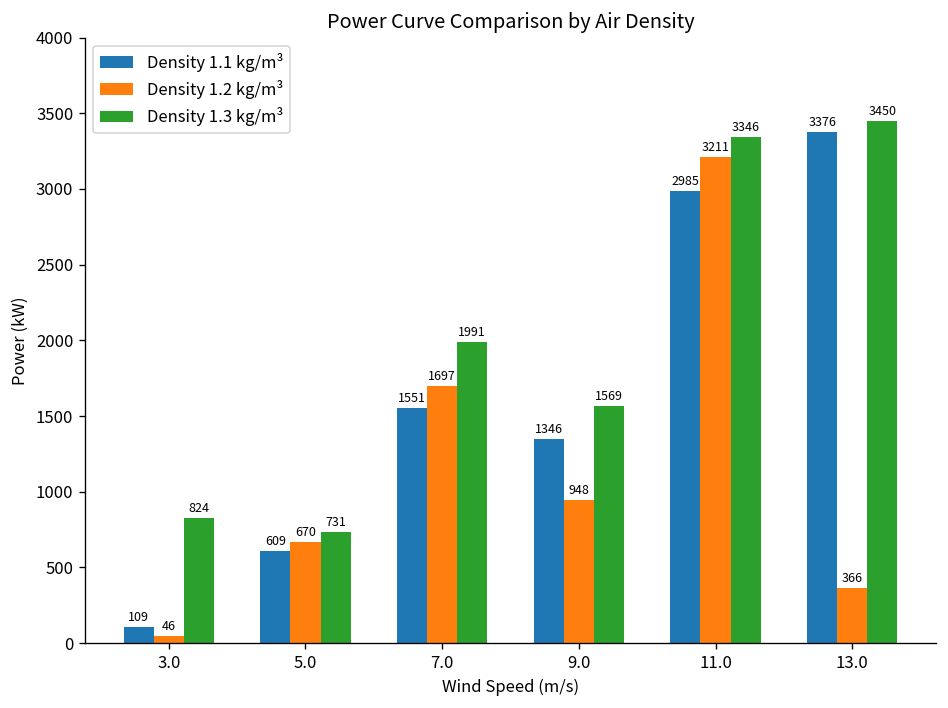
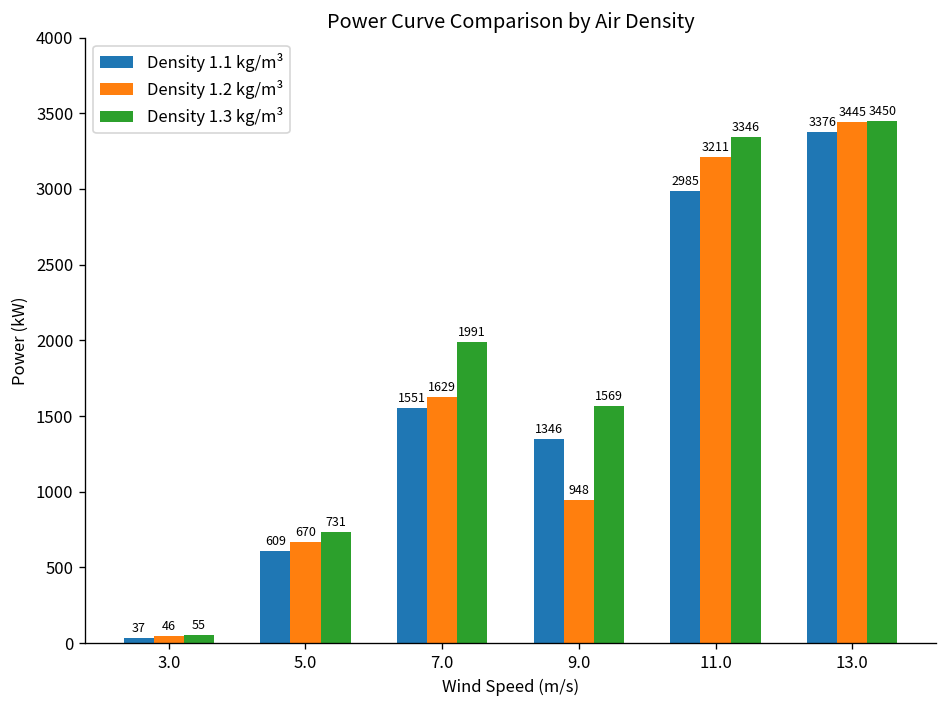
Density 1.1 kg/m³, 3.0: 109 -> 37
Density 1.3 kg/m³, 3.0: 824 -> 55
Density 1.2 kg/m³, 7.0: 1697 -> 1629
Density 1.2 kg/m³, 13.0: 366 -> 3445
